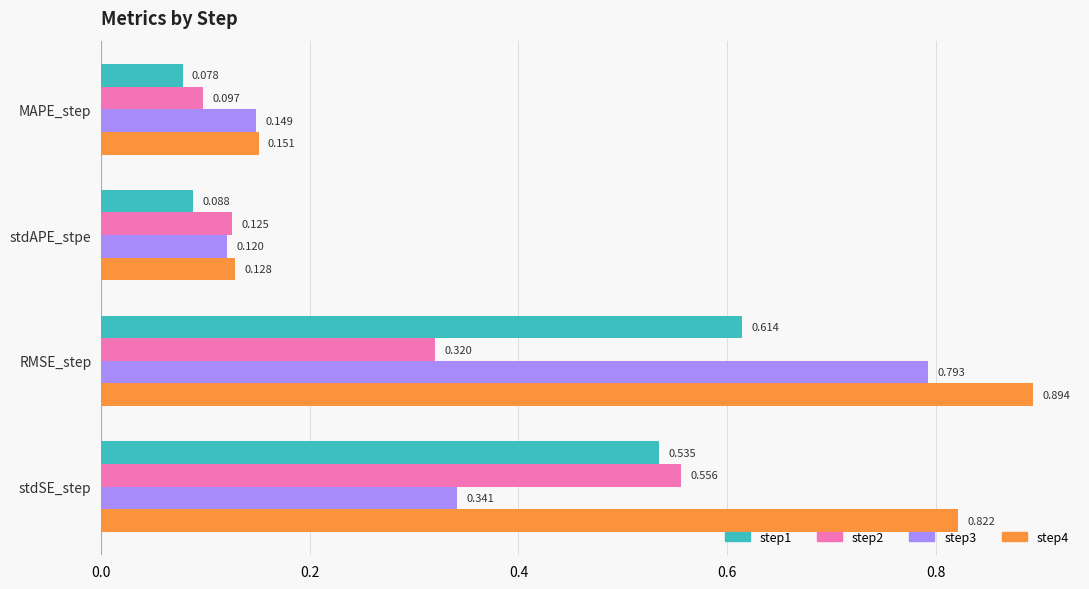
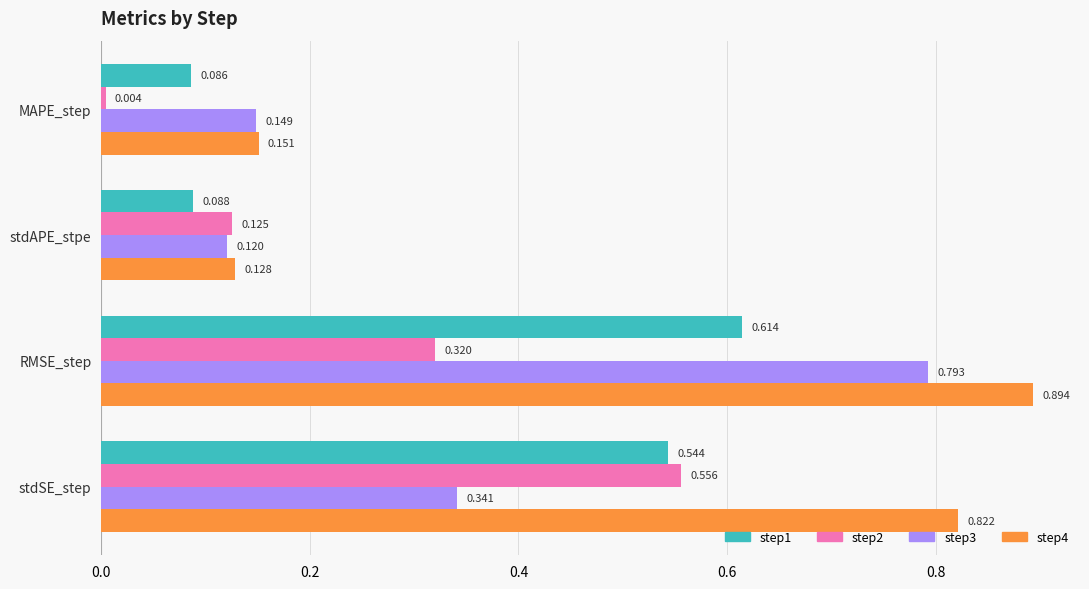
step1, MAPE_step: 0.078 -> 0.086
step2, MAPE_step: 0.097 -> 0.004
step1, stdSE_step: 0.535 -> 0.544
